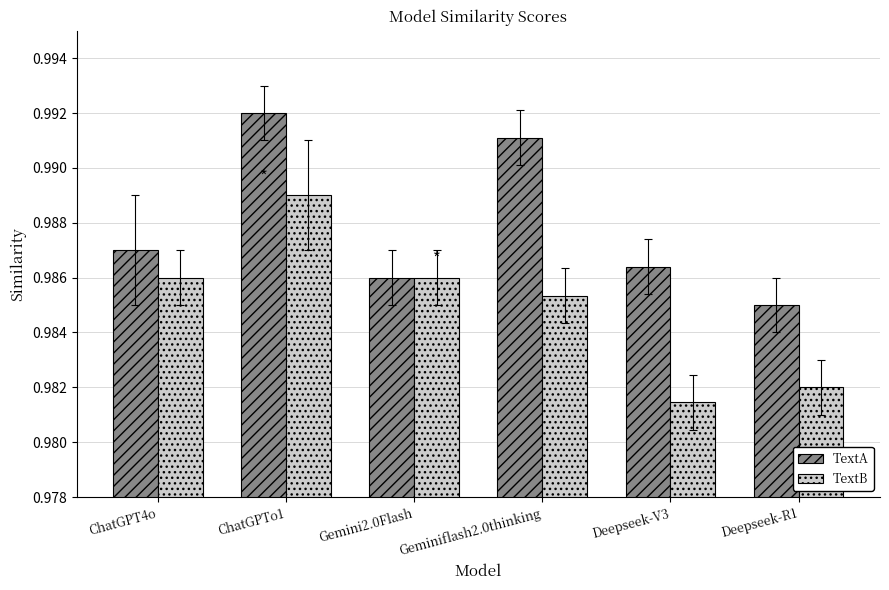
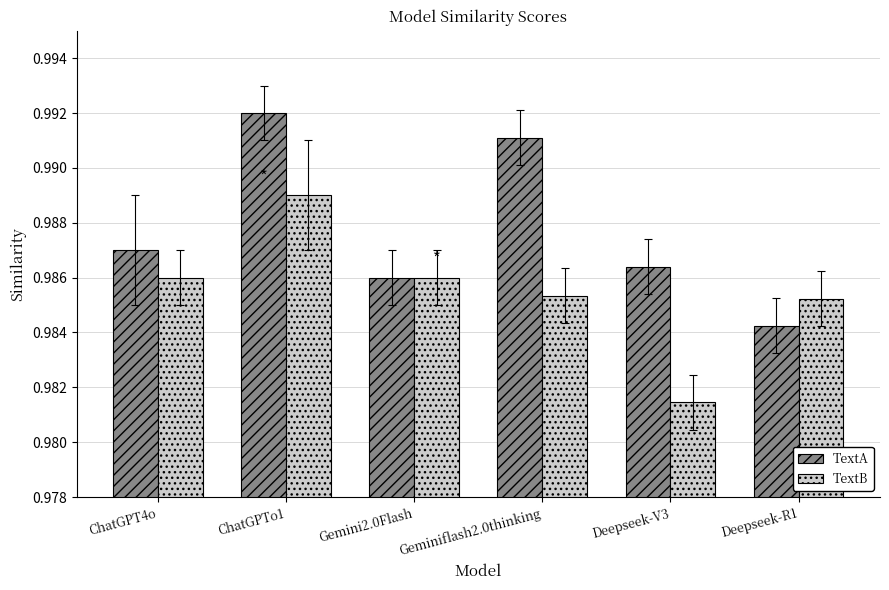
TextA, Deepseek-R1: 0.9850 -> 0.9843
TextB, Deepseek-R1: 0.9820 -> 0.9852
